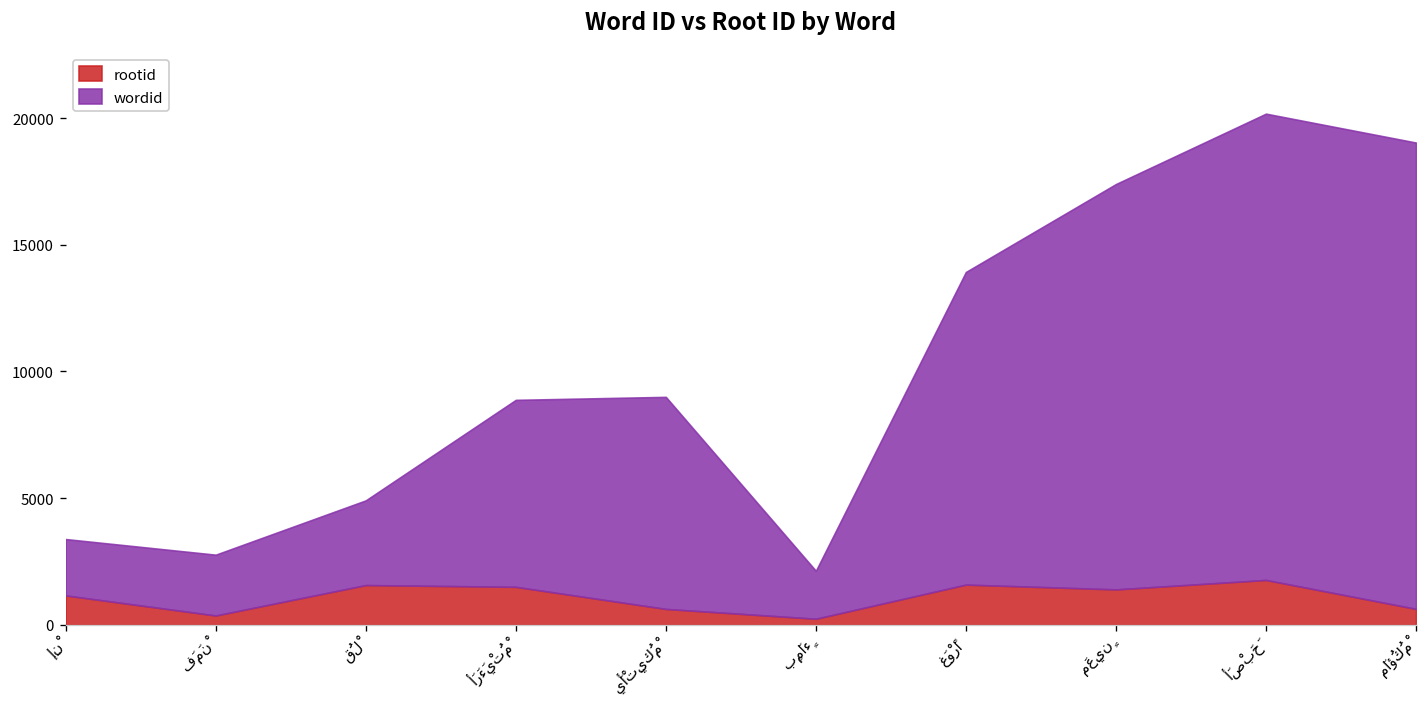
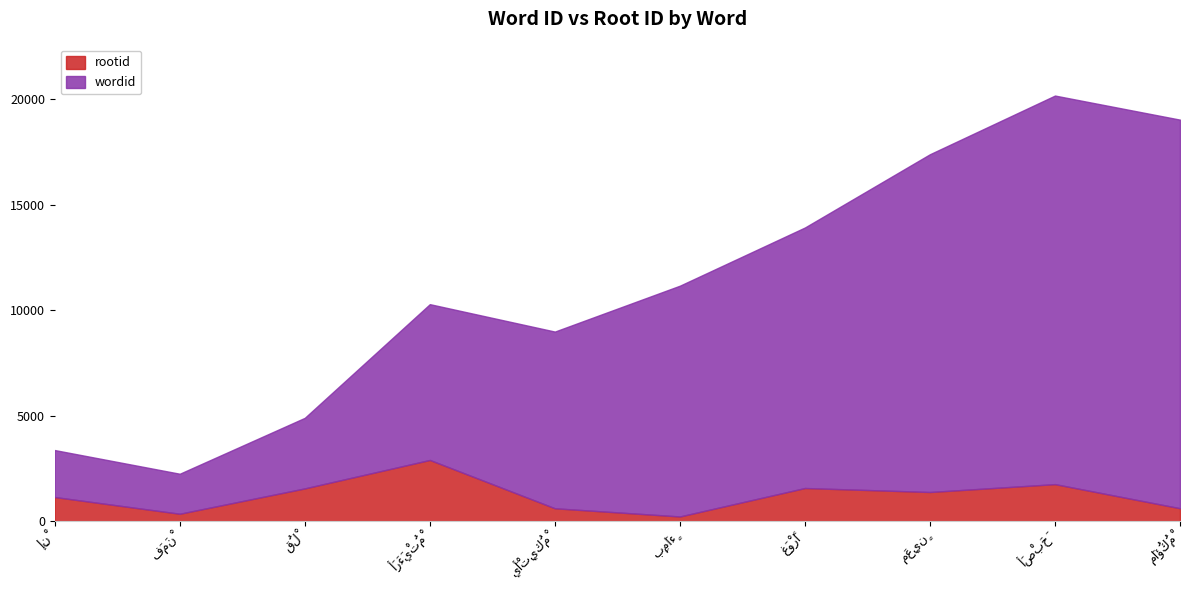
wordid, فَمَنْ: 2400 -> 1900
rootid, أَرَءَيْتُمْ: 1500 -> 2900
wordid, بِمَاءٍ: 1900 -> 10900
